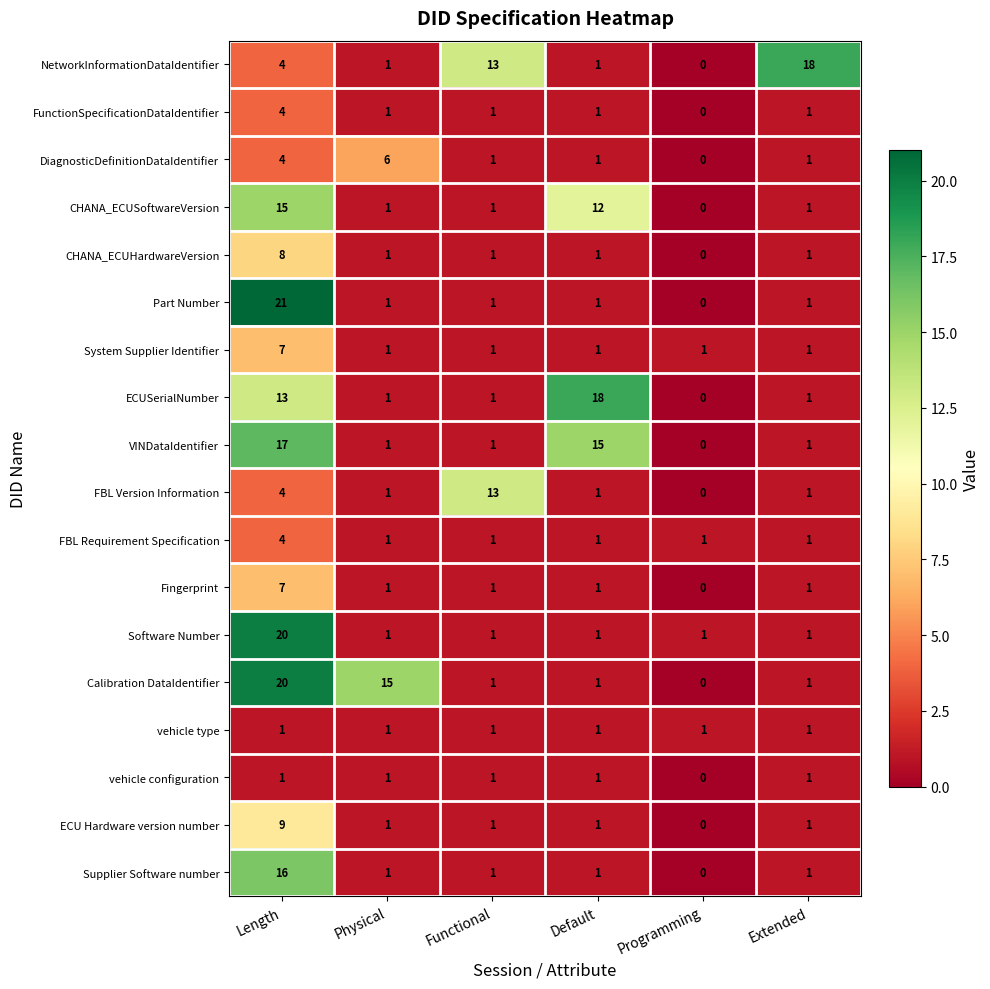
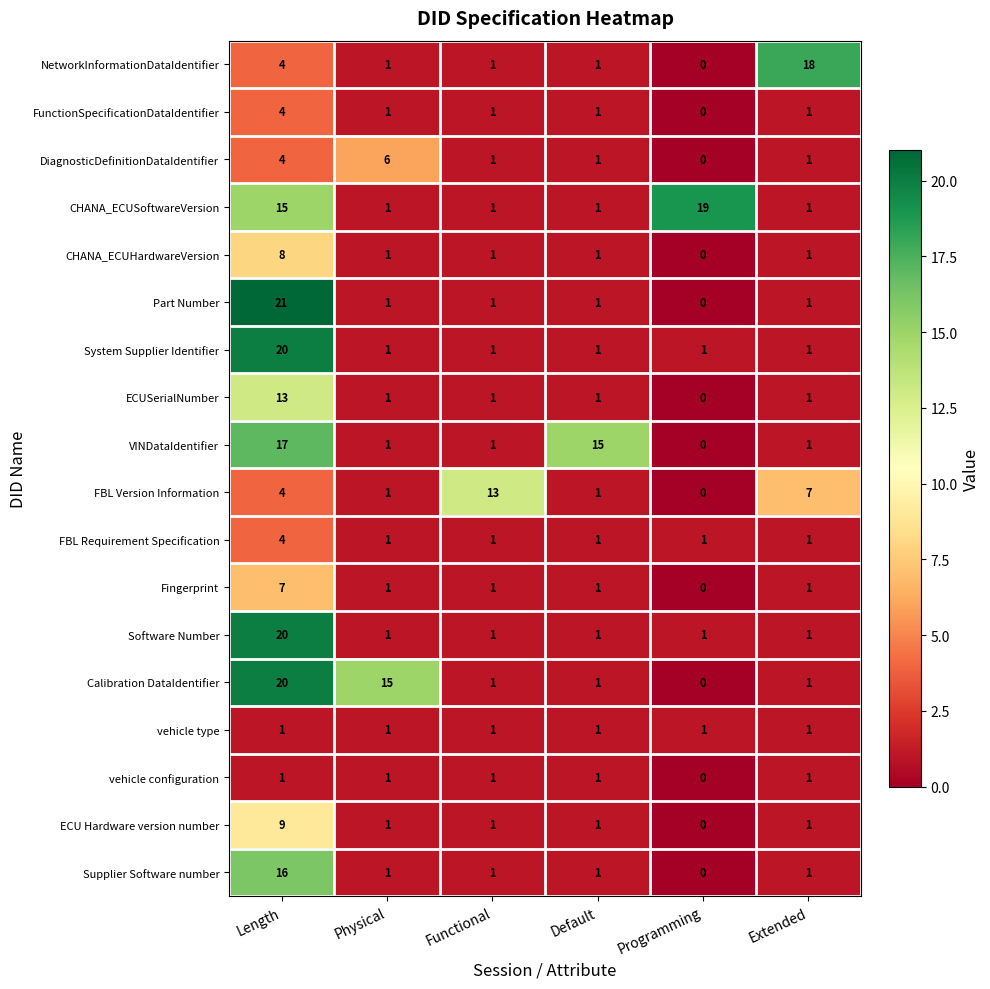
NetworkInformationDataIdentifier, Functional: 13 -> 1
CHANA_ECUSoftwareVersion, Default: 12 -> 1
CHANA_ECUSoftwareVersion, Programming: 0 -> 19
System Supplier Identifier, Length: 7 -> 20
ECUSerialNumber, Default: 18 -> 1
FBL Version Information, Extended: 1 -> 7
